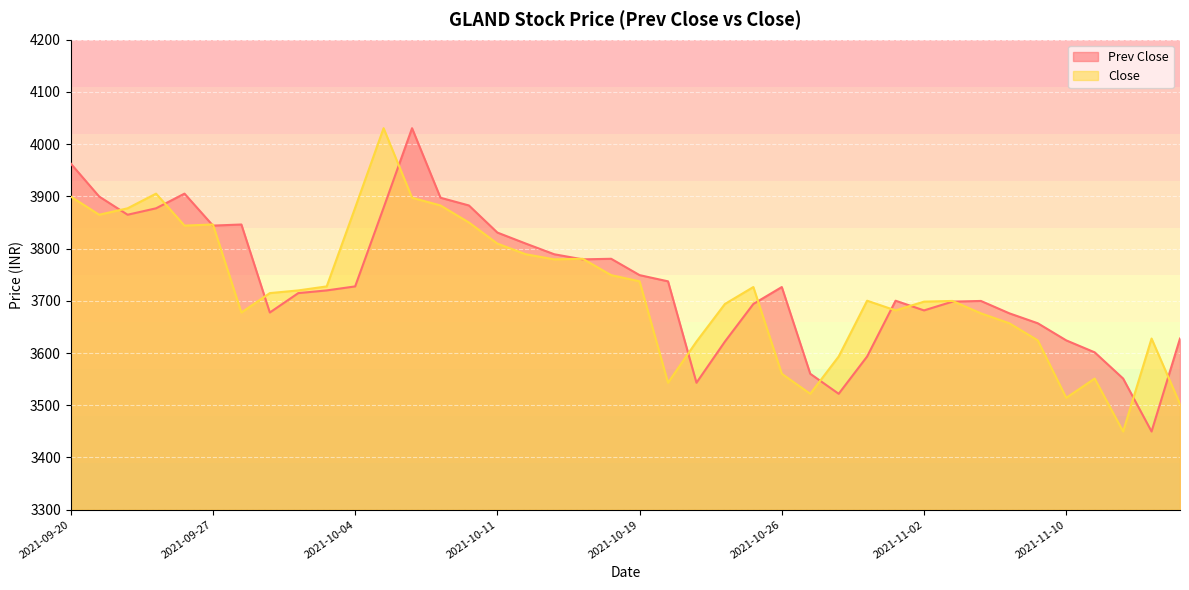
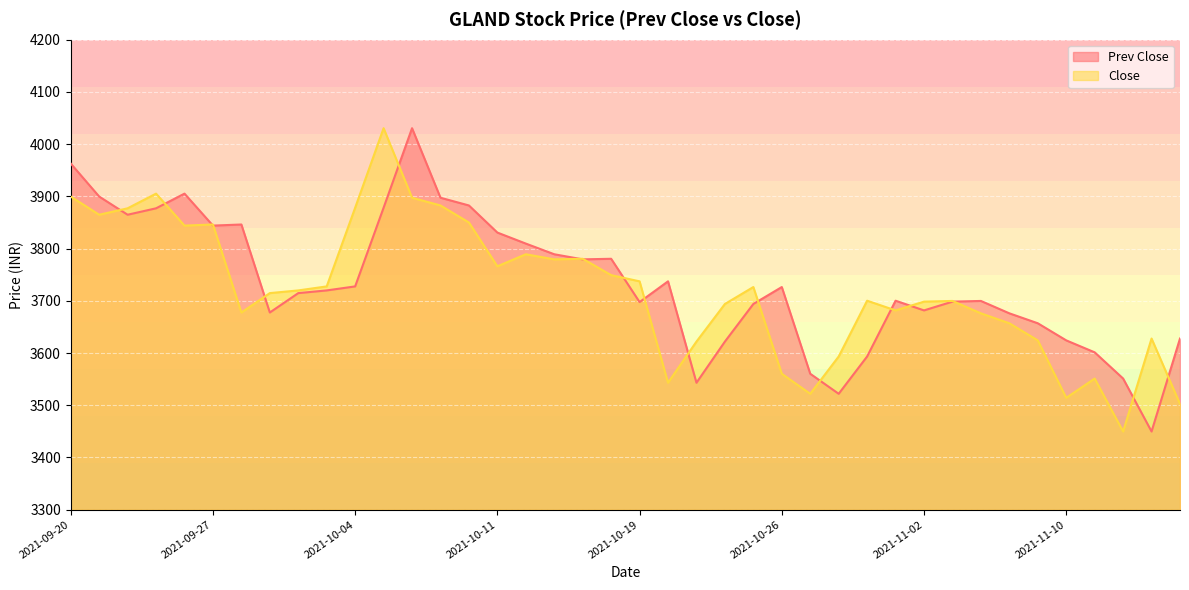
Close, 2021-10-11: 3810 -> 3770
Prev Close, 2021-10-19: 3750 -> 3700
